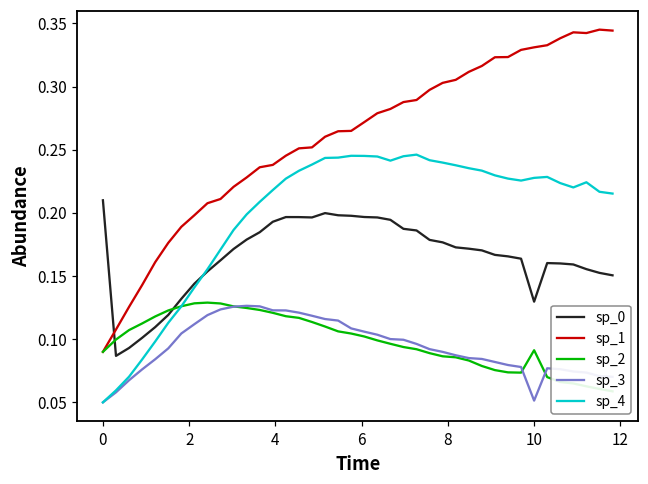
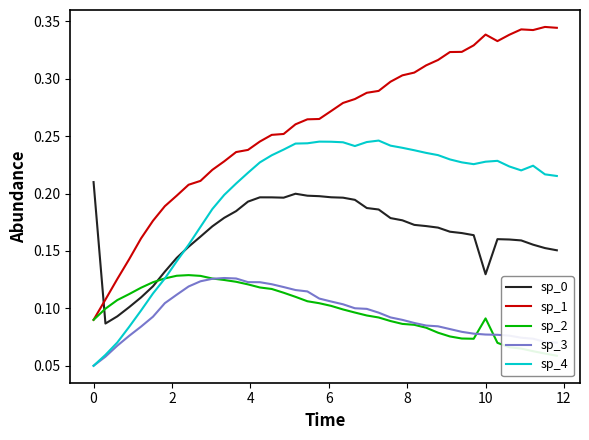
sp_1, 10: 0.331 -> 0.338
sp_3, 10: 0.051 -> 0.077
